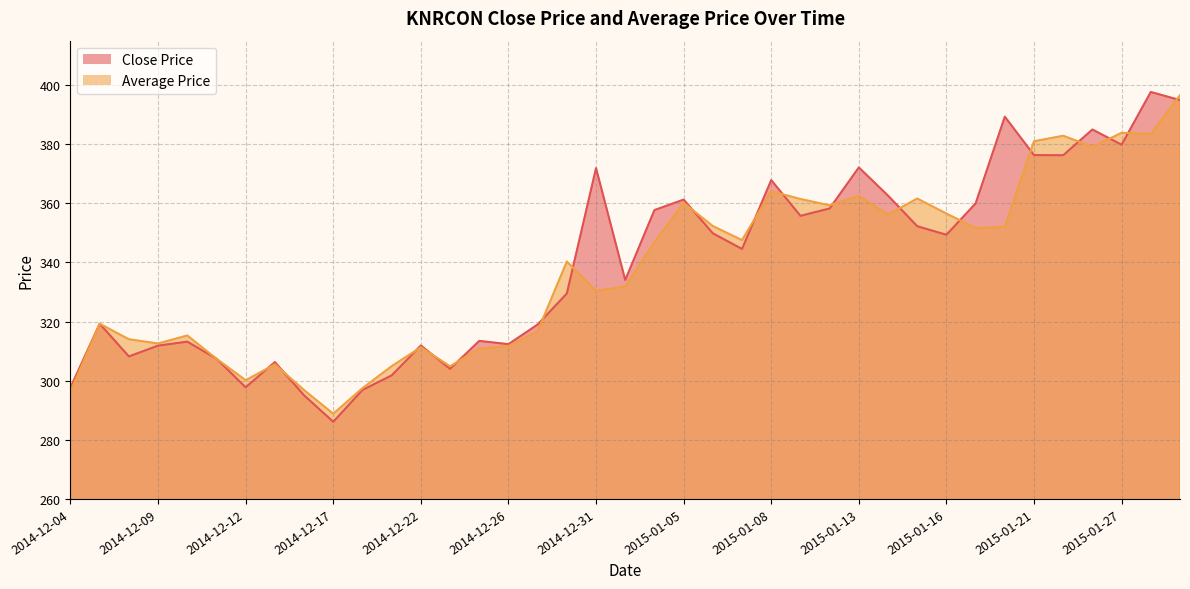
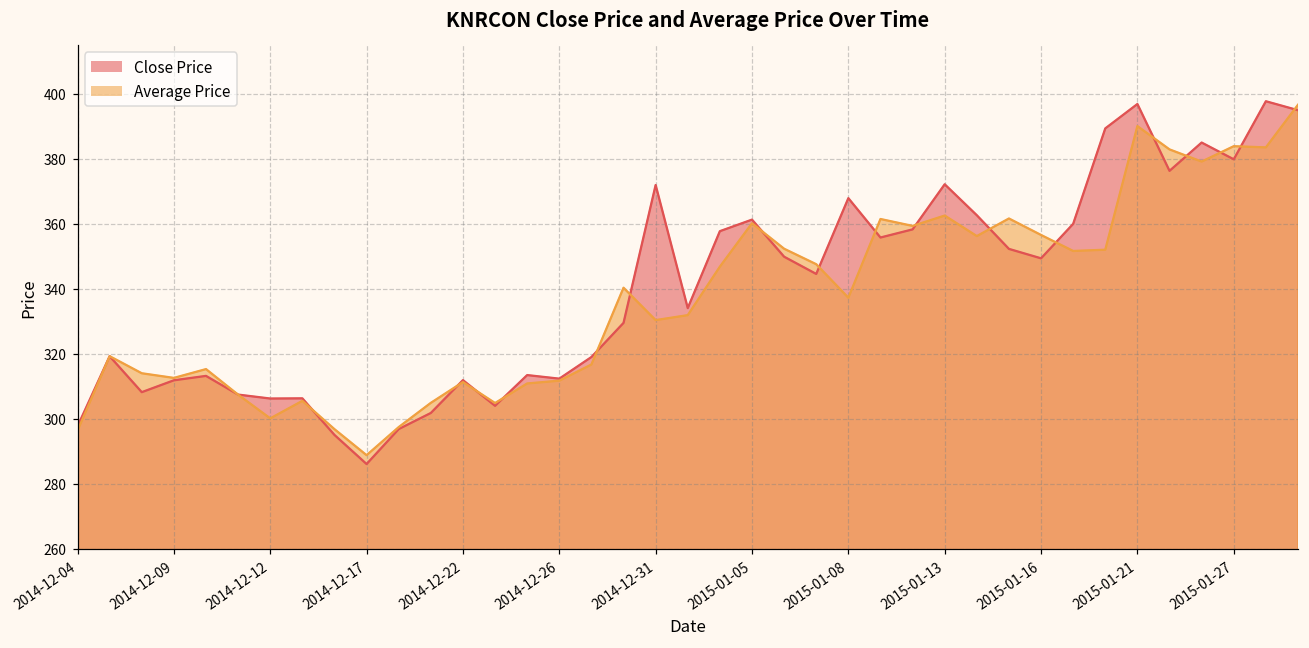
Close Price, 2014-12-12: 298 -> 306
Average Price, 2015-01-08: 364 -> 337
Close Price, 2015-01-21: 376 -> 397
Average Price, 2015-01-21: 381 -> 390
